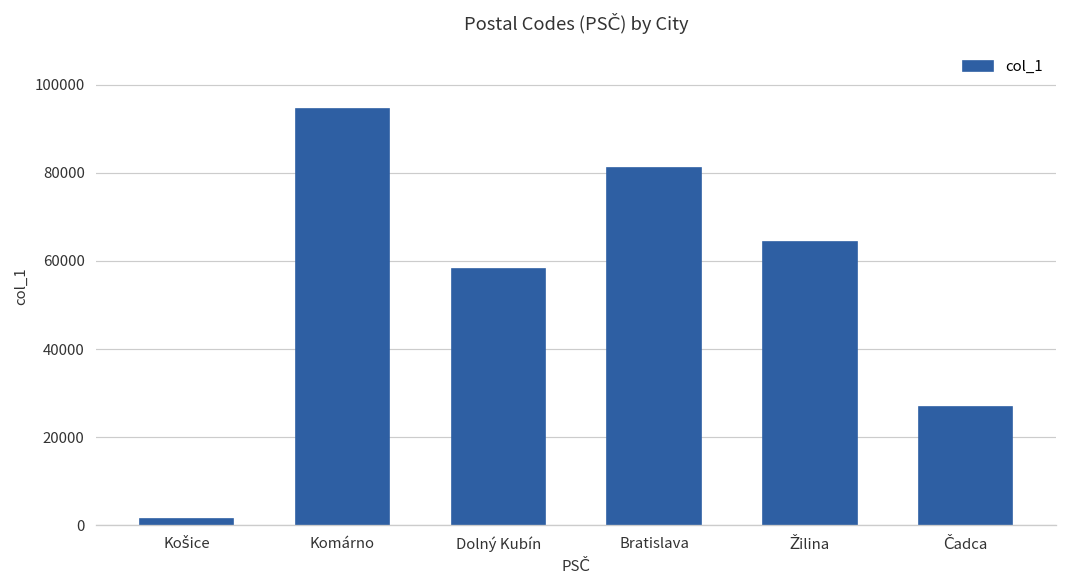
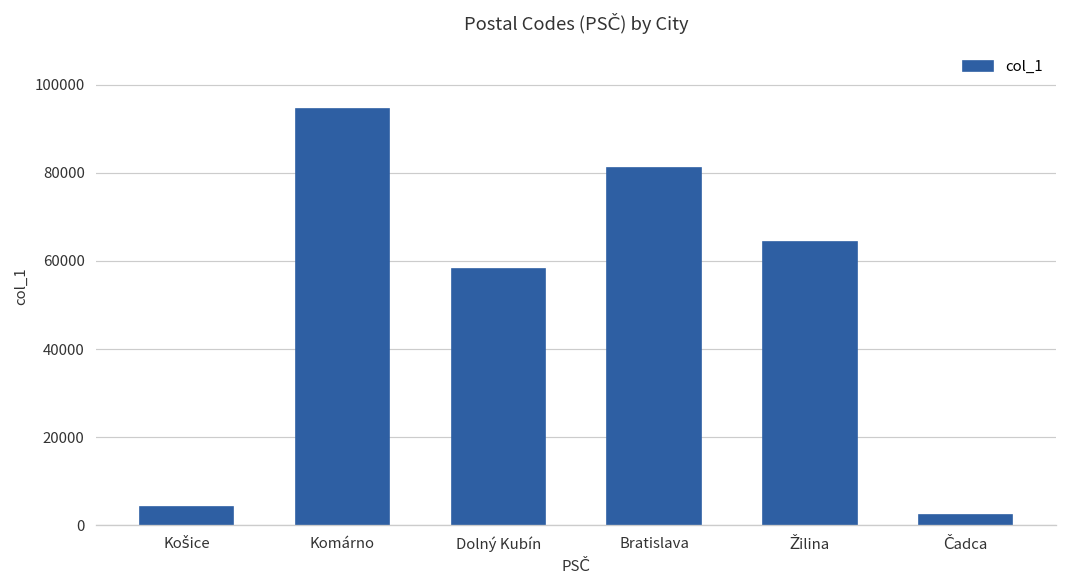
Košice: 1000 -> 4000
Čadca: 27000 -> 2000
